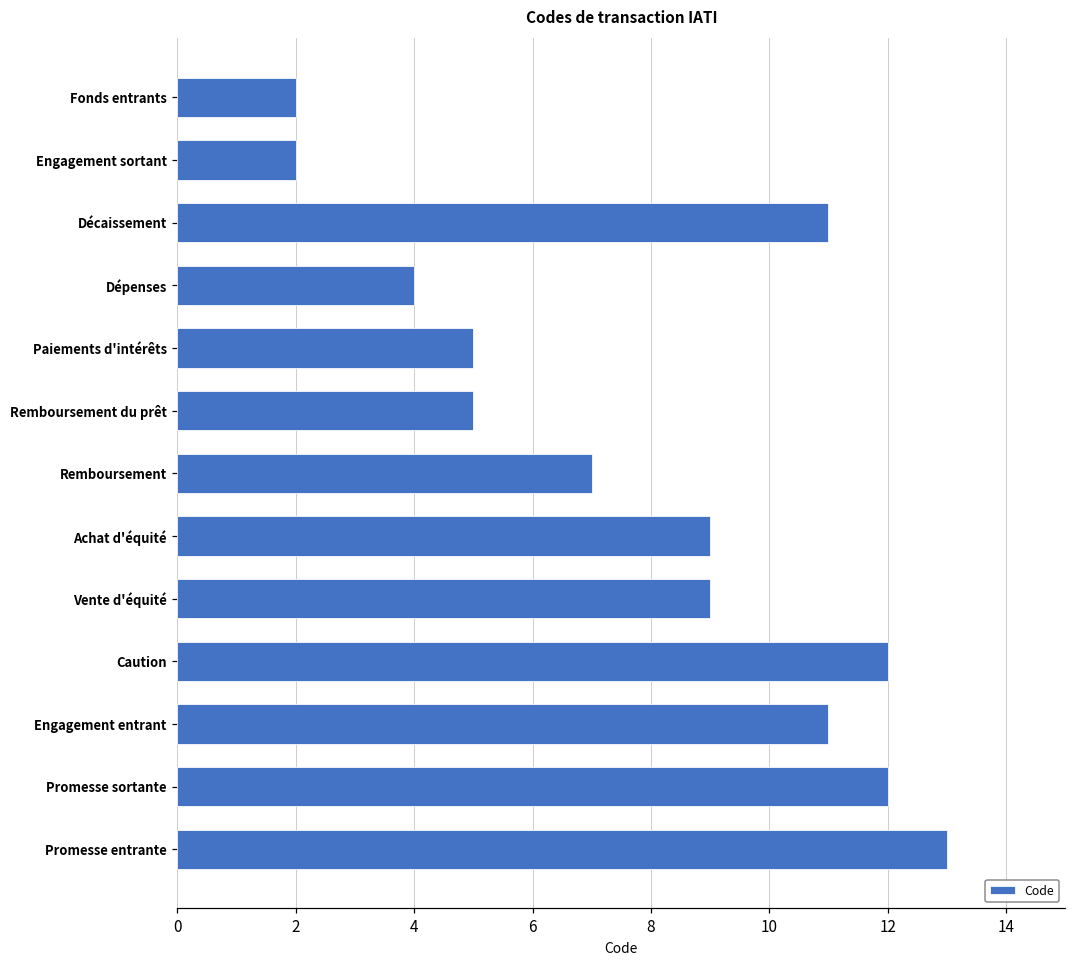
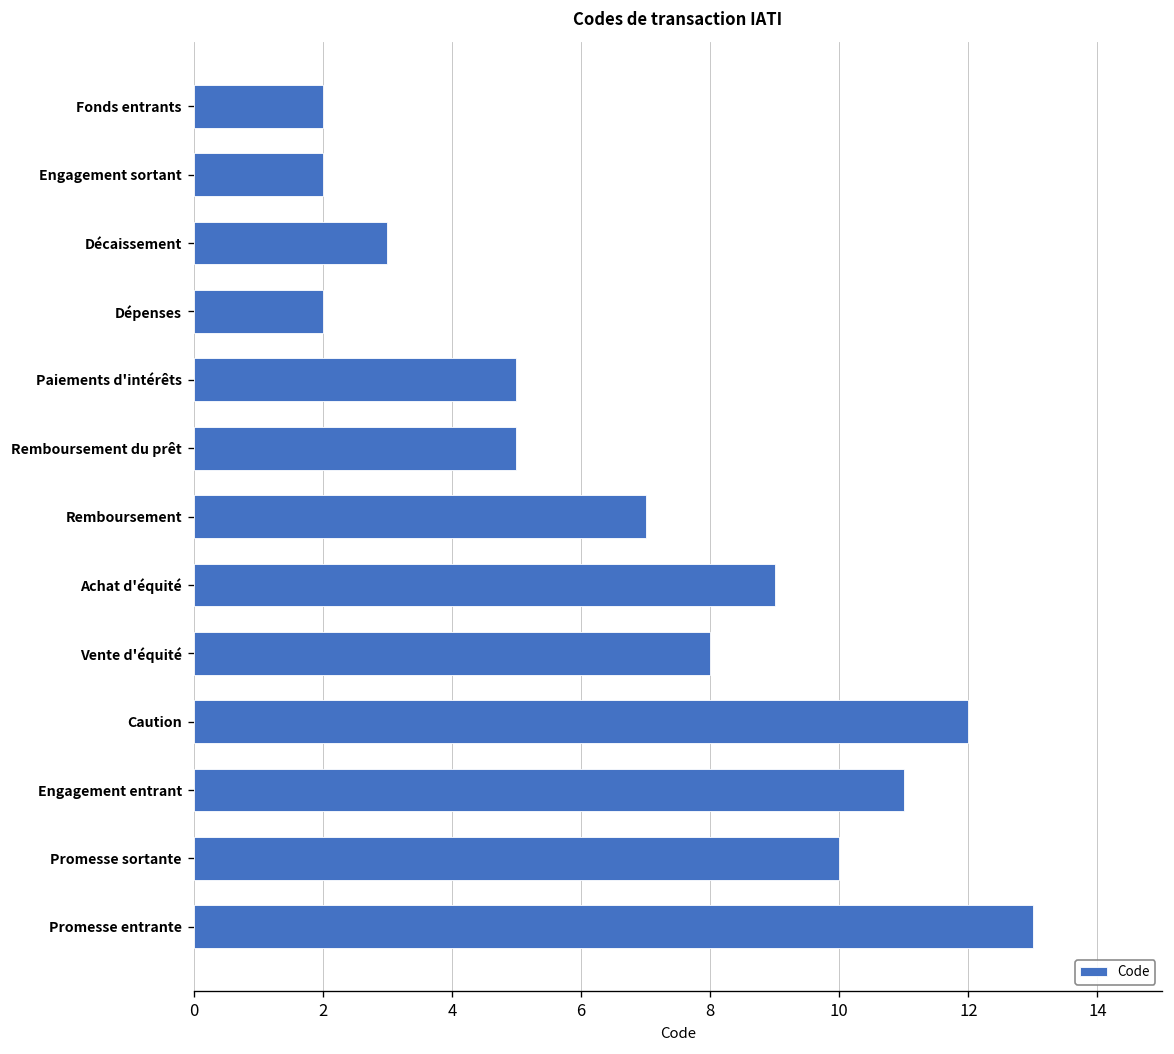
Décaissement: 11 -> 3
Dépenses: 4 -> 2
Vente d'équité: 9 -> 8
Promesse sortante: 12 -> 10
